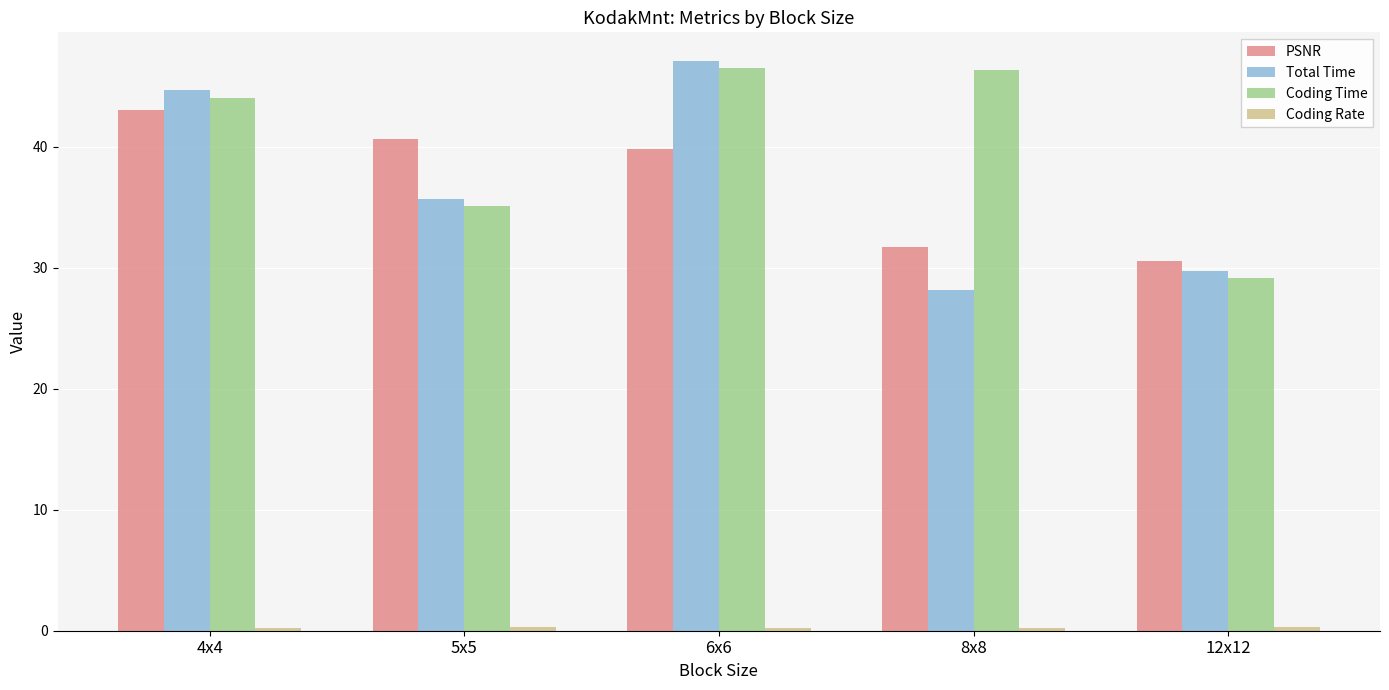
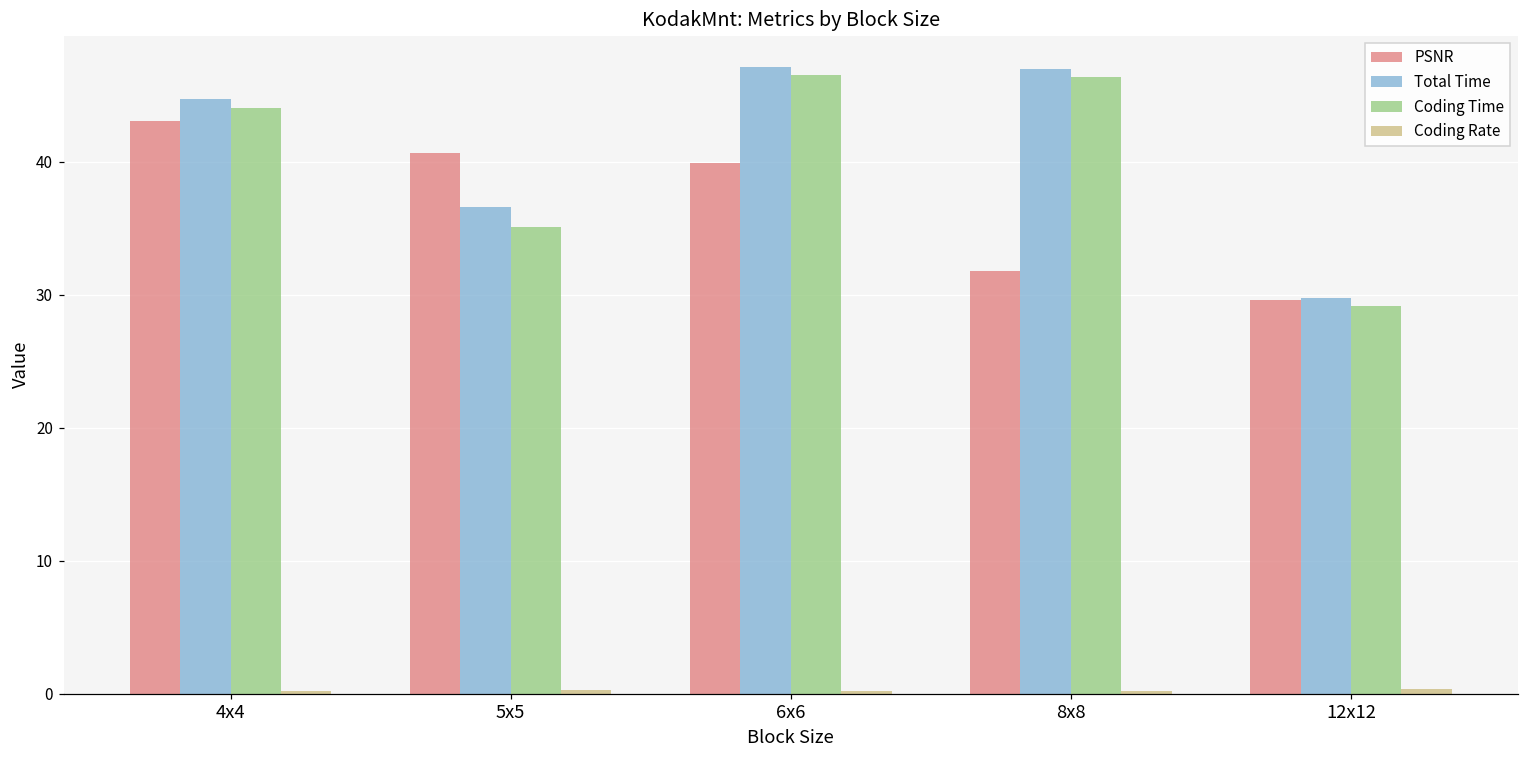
Total Time, 5x5: 35.7 -> 36.6
Total Time, 8x8: 28.2 -> 46.9
PSNR, 12x12: 30.6 -> 29.6
